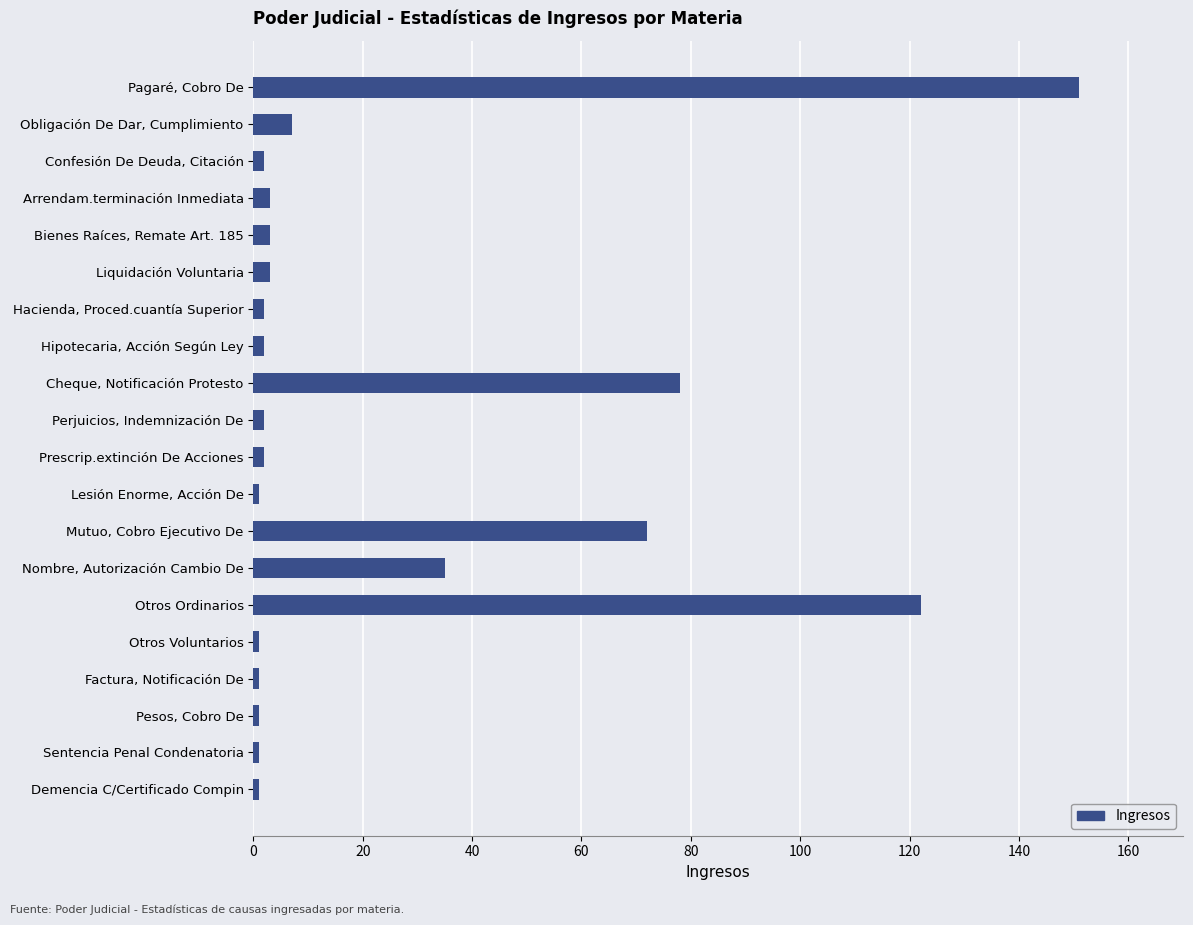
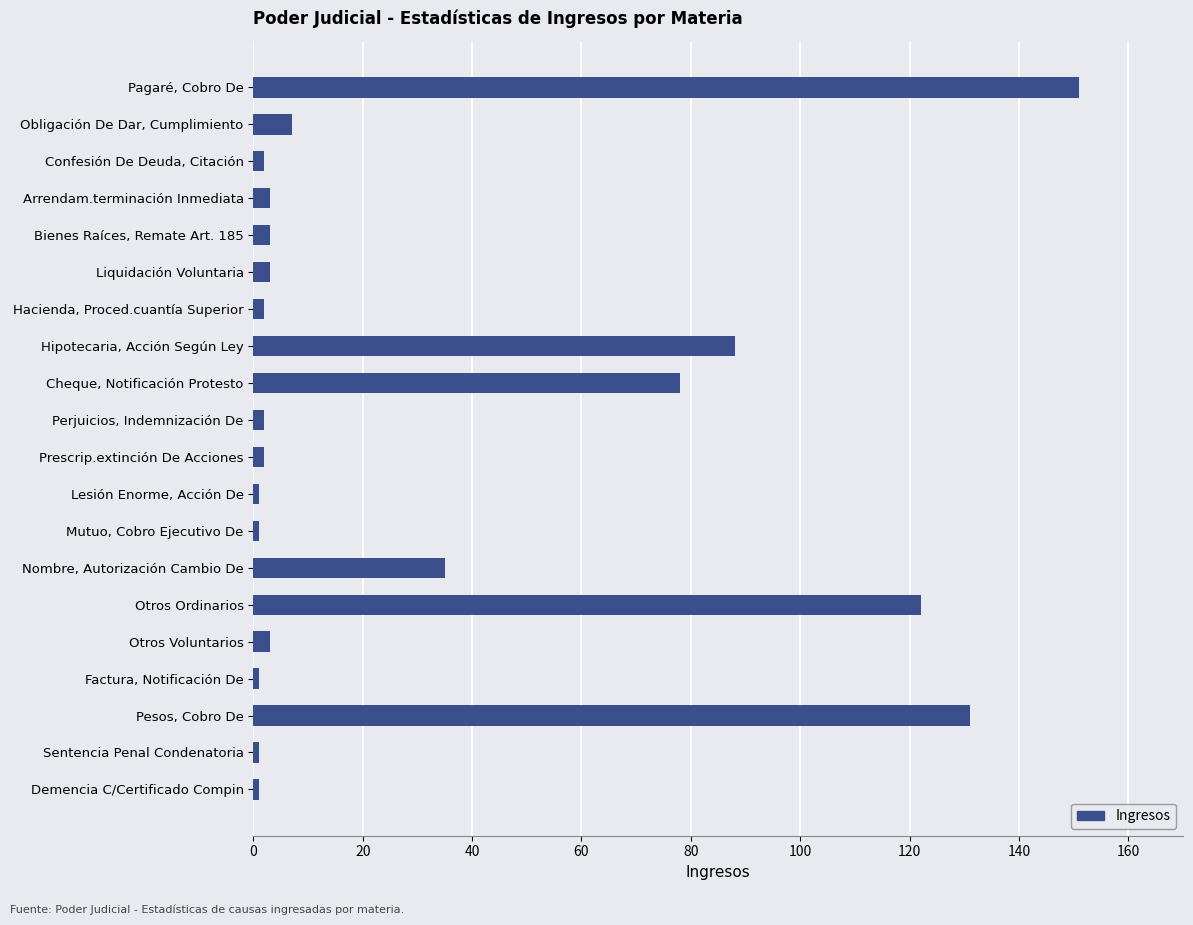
Hipotecaria, Acción Según Ley: 2 -> 88
Mutuo, Cobro Ejecutivo De: 72 -> 1
Otros Voluntarios: 1 -> 3
Pesos, Cobro De: 1 -> 131
